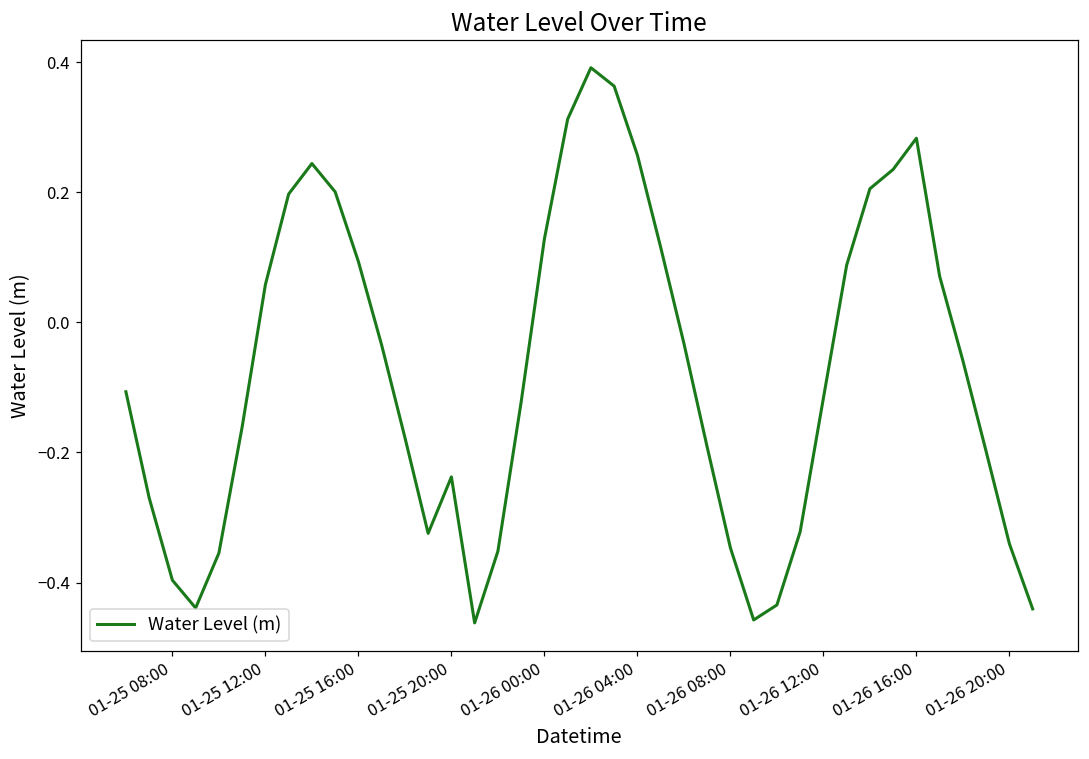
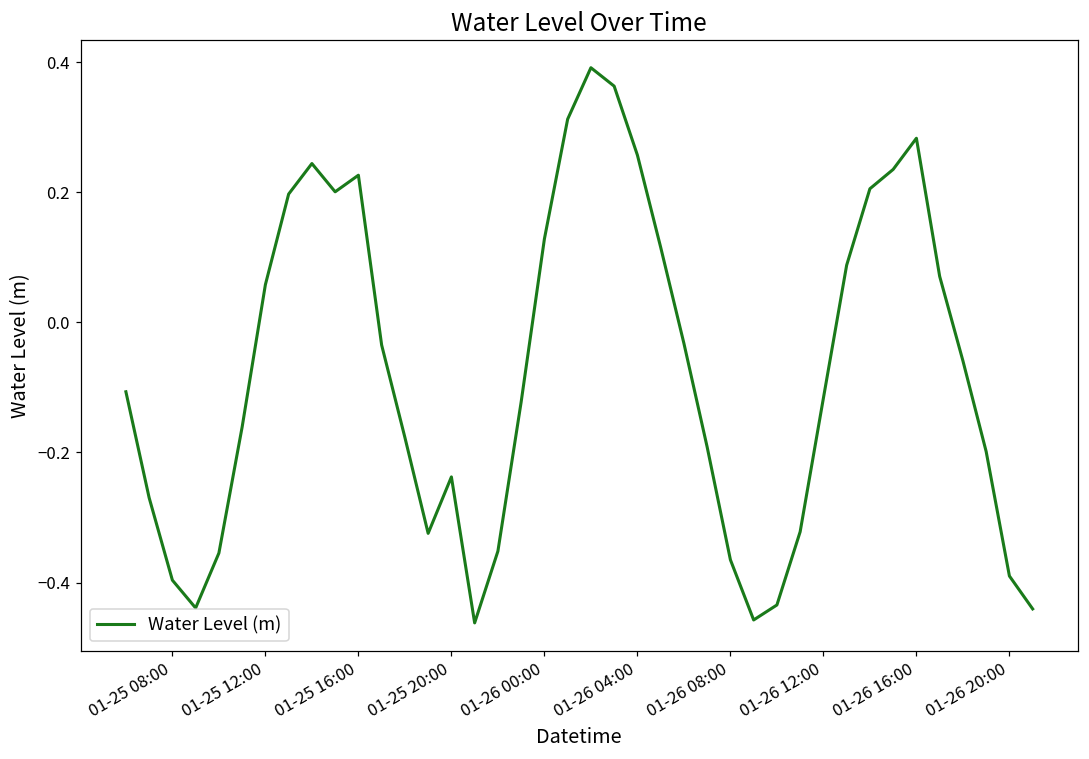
01-25 16:00: 0.09 -> 0.23
01-26 08:00: -0.35 -> -0.37
01-26 20:00: -0.34 -> -0.39
